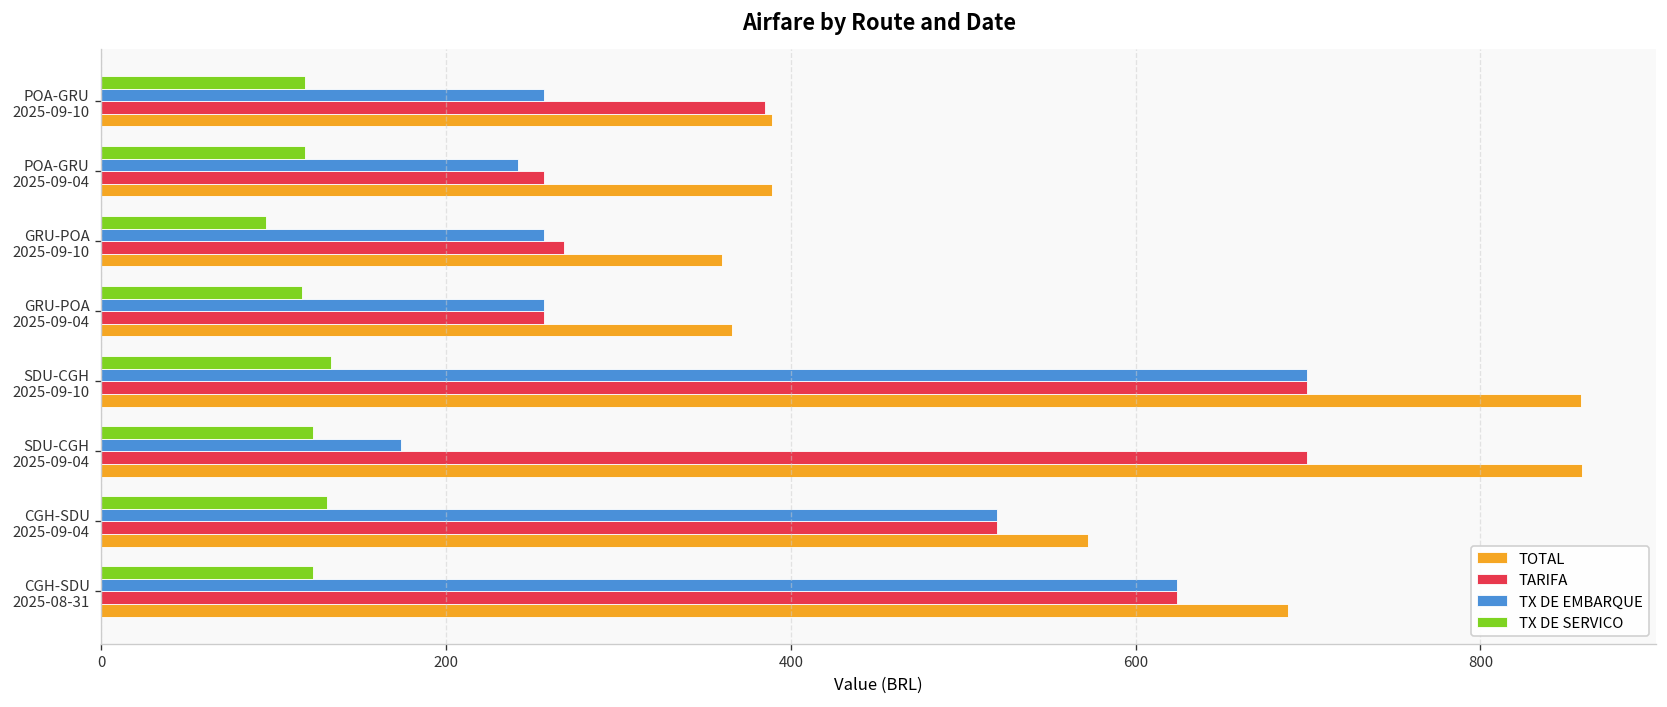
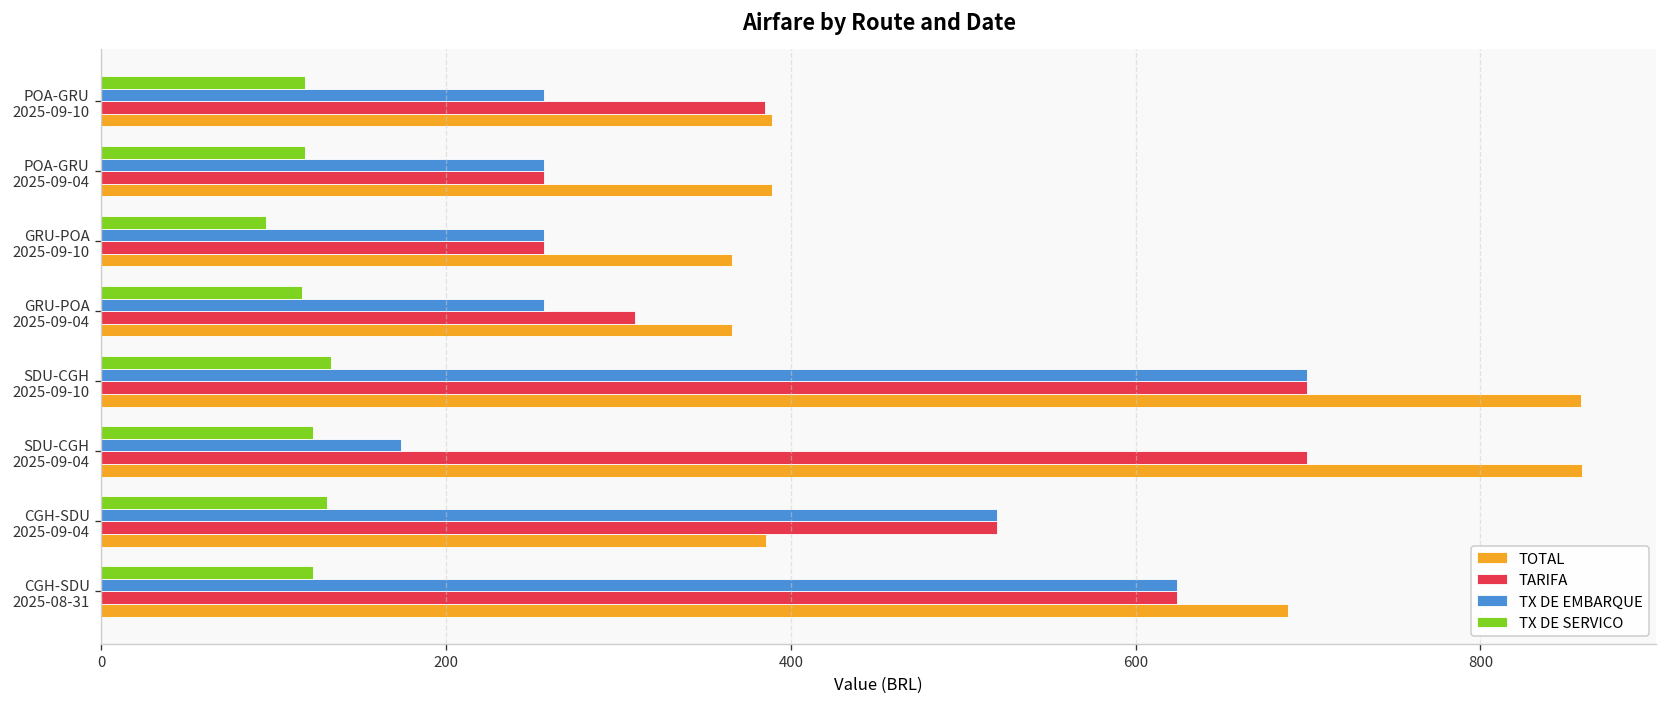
TX DE EMBARQUE, POA-GRU 2025-09-04: 242 -> 257
TARIFA, GRU-POA 2025-09-10: 268 -> 257
TOTAL, GRU-POA 2025-09-10: 360 -> 366
TARIFA, GRU-POA 2025-09-04: 257 -> 310
TOTAL, CGH-SDU 2025-09-04: 573 -> 386
